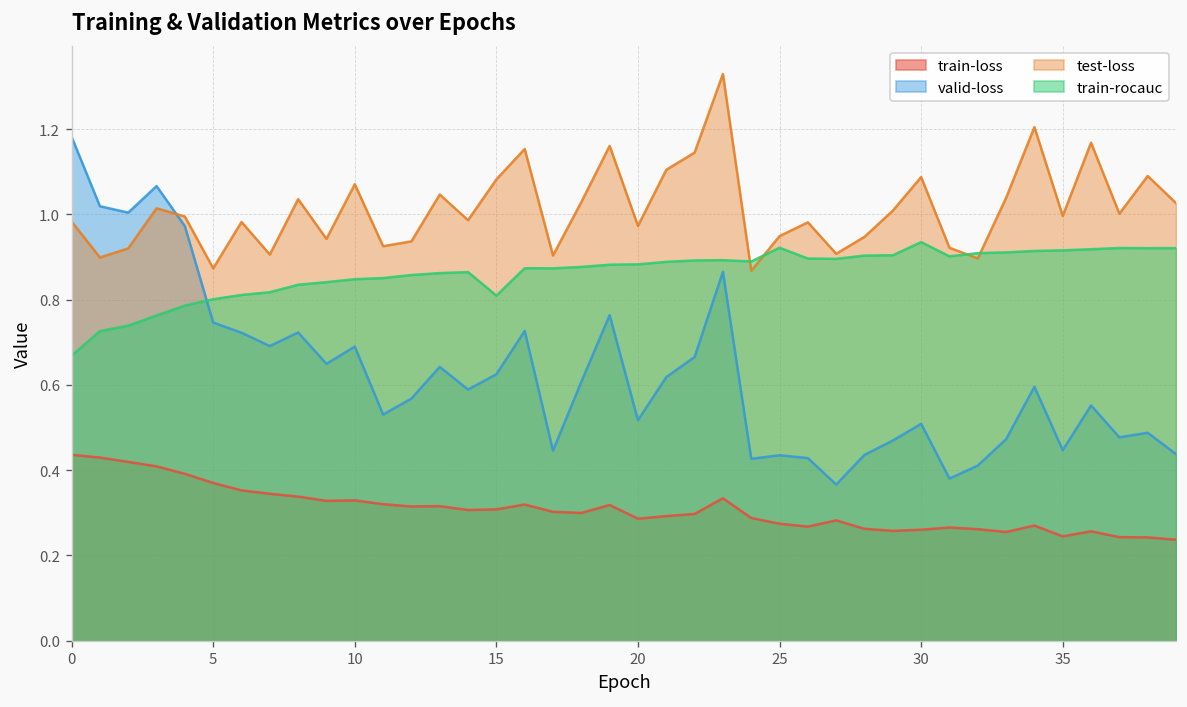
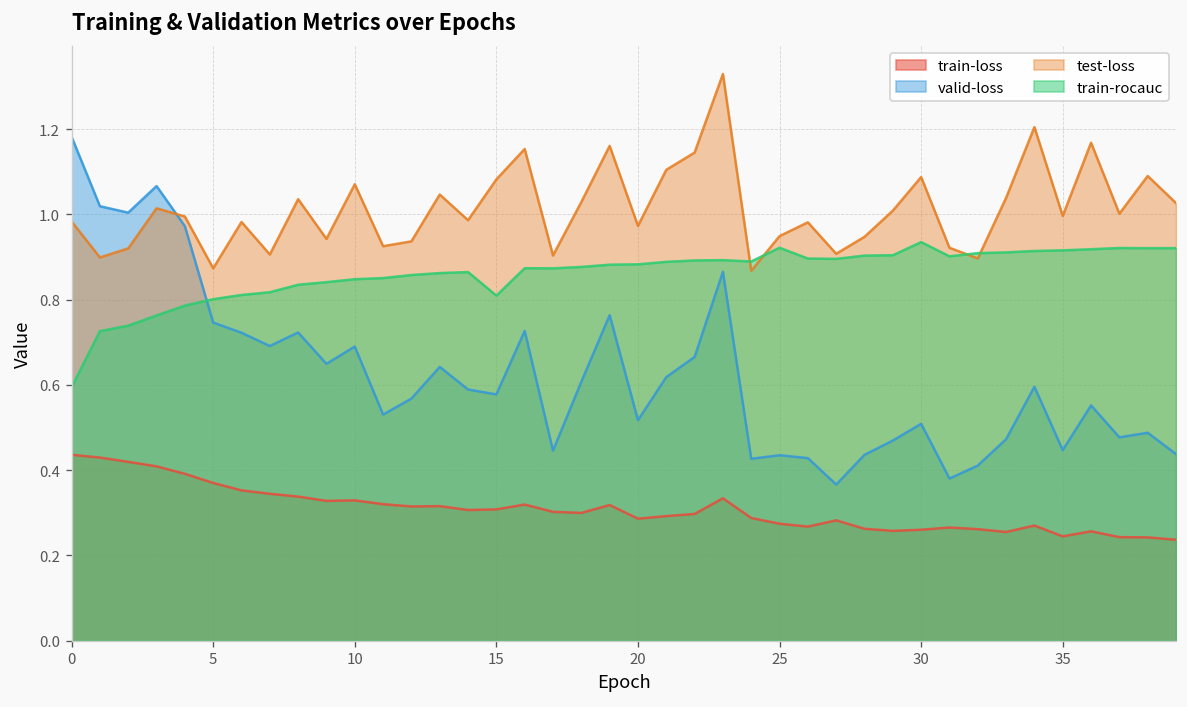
train-rocauc, 0: 0.67 -> 0.59
valid-loss, 15: 0.62 -> 0.58
